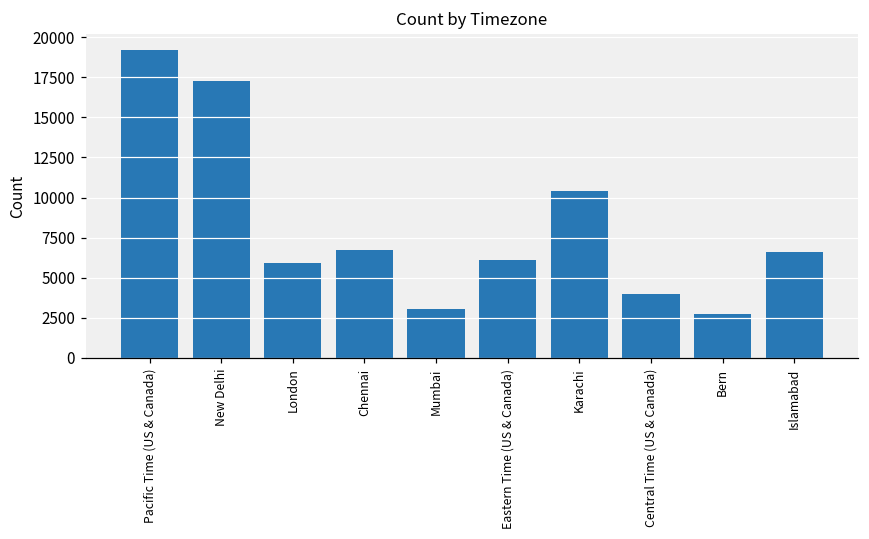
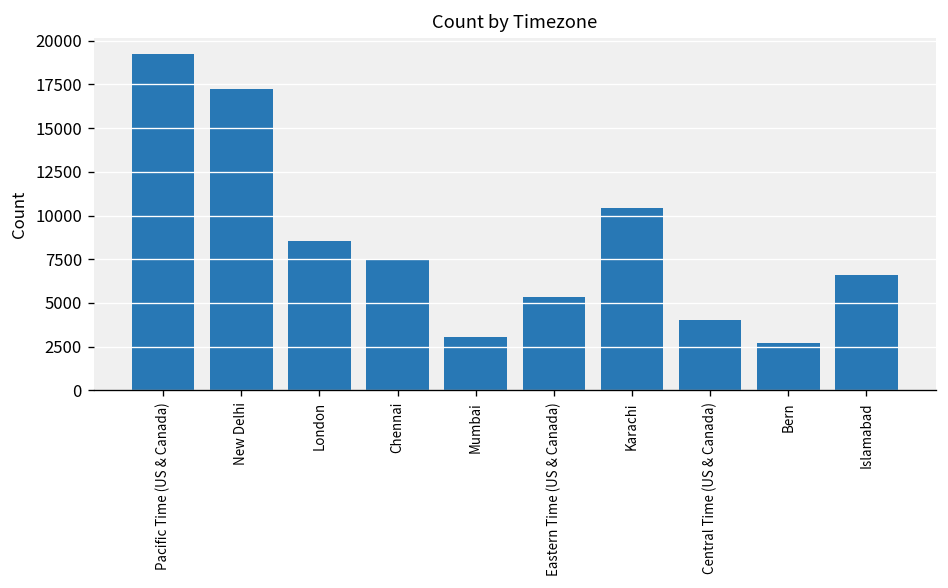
London: 5900 -> 8500
Chennai: 6700 -> 7500
Eastern Time (US & Canada): 6100 -> 5300
